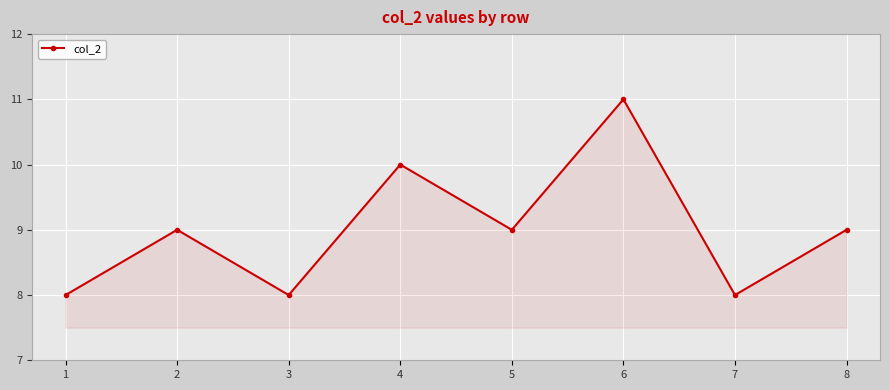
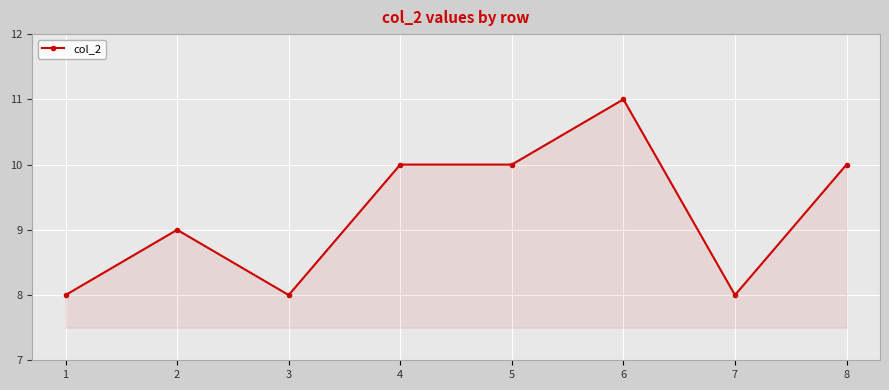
5: 9 -> 10
8: 9 -> 10
